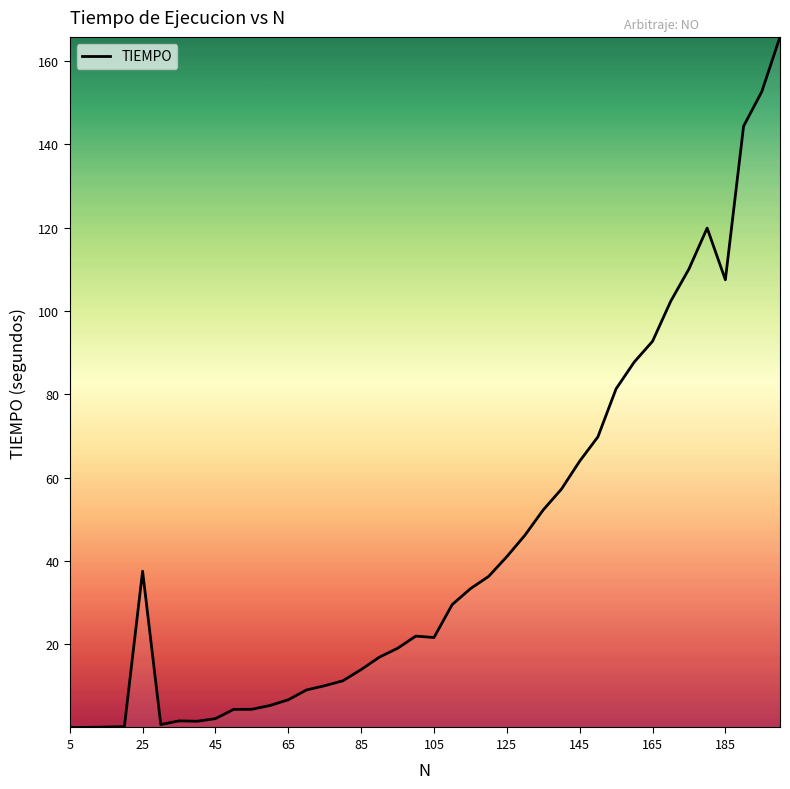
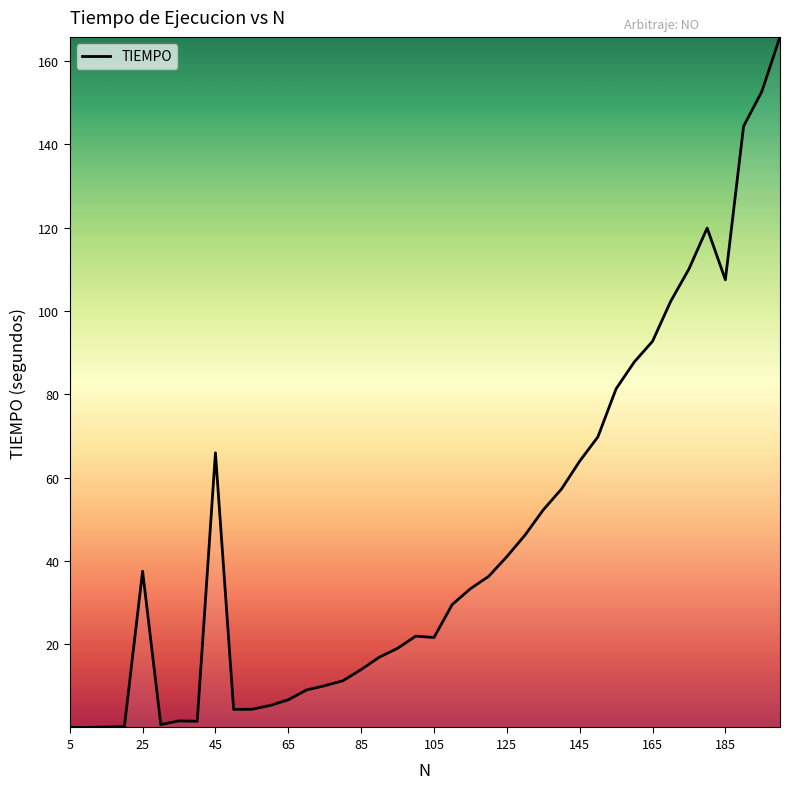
45: 2 -> 66
